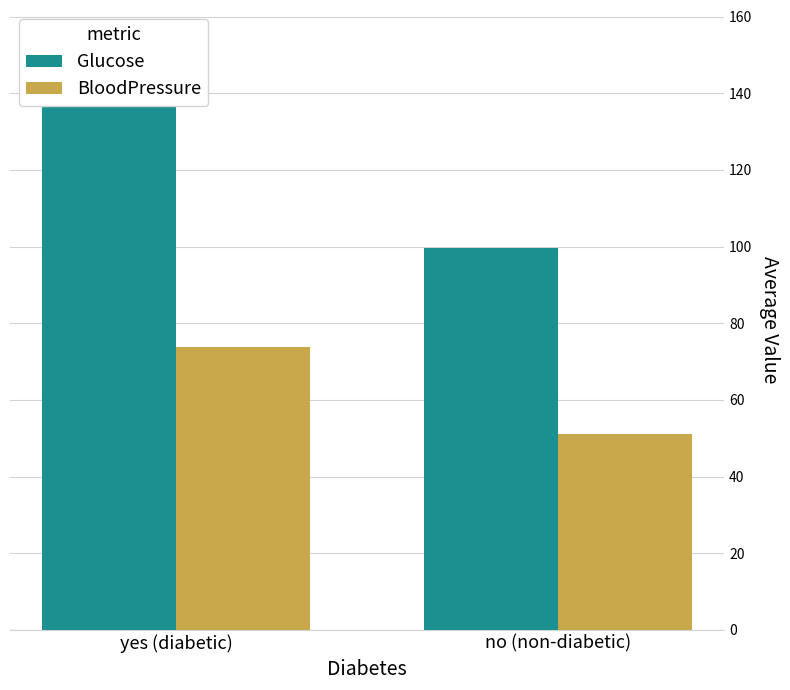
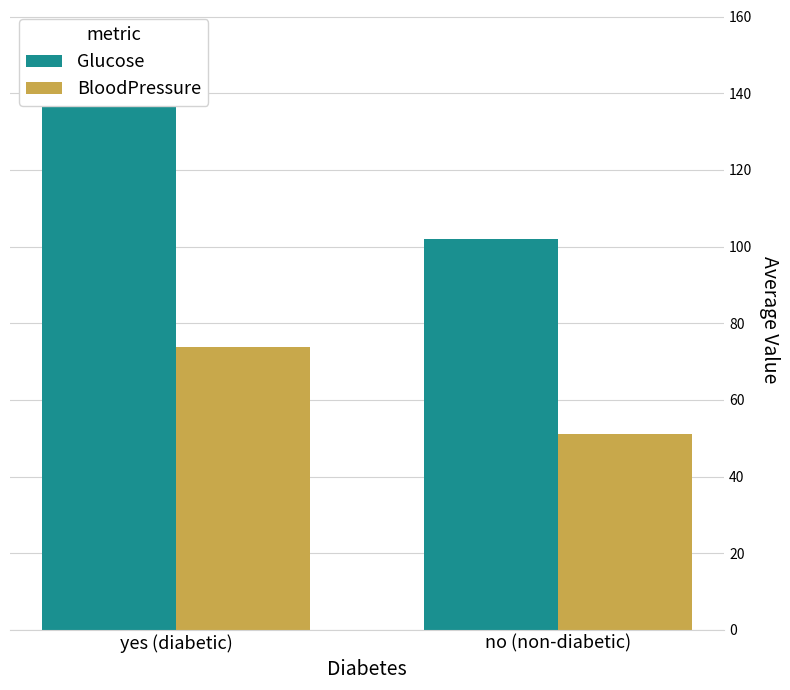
Glucose, no (non-diabetic): 100 -> 102
